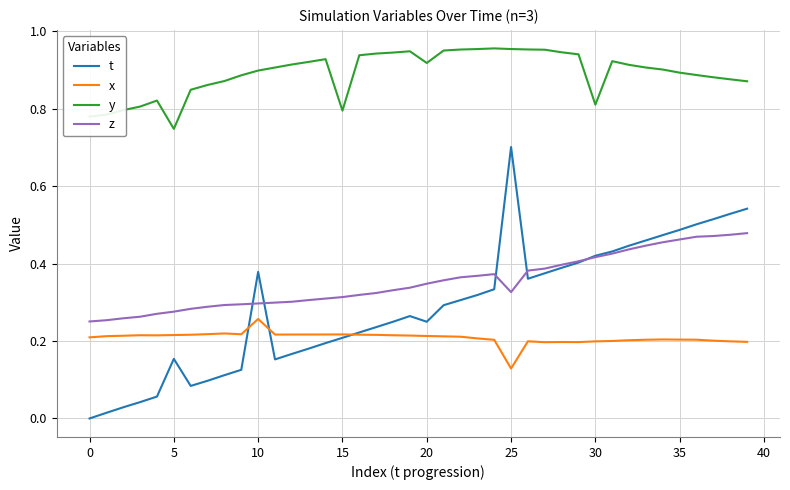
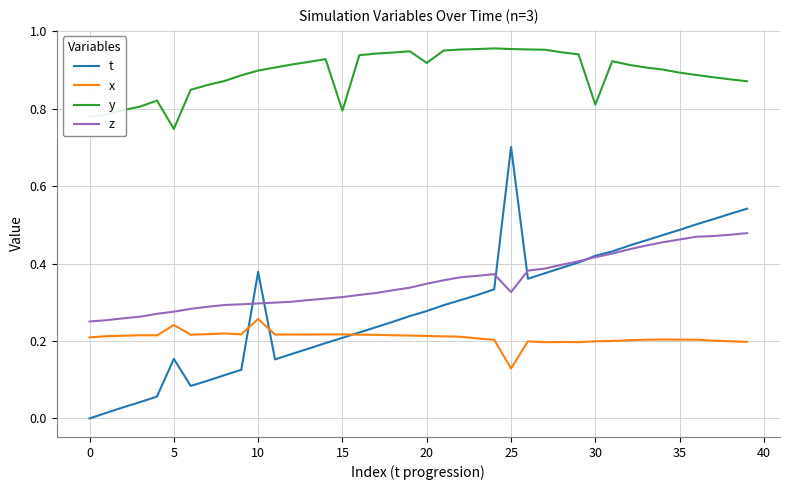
x, 5: 0.22 -> 0.24
t, 20: 0.25 -> 0.28
